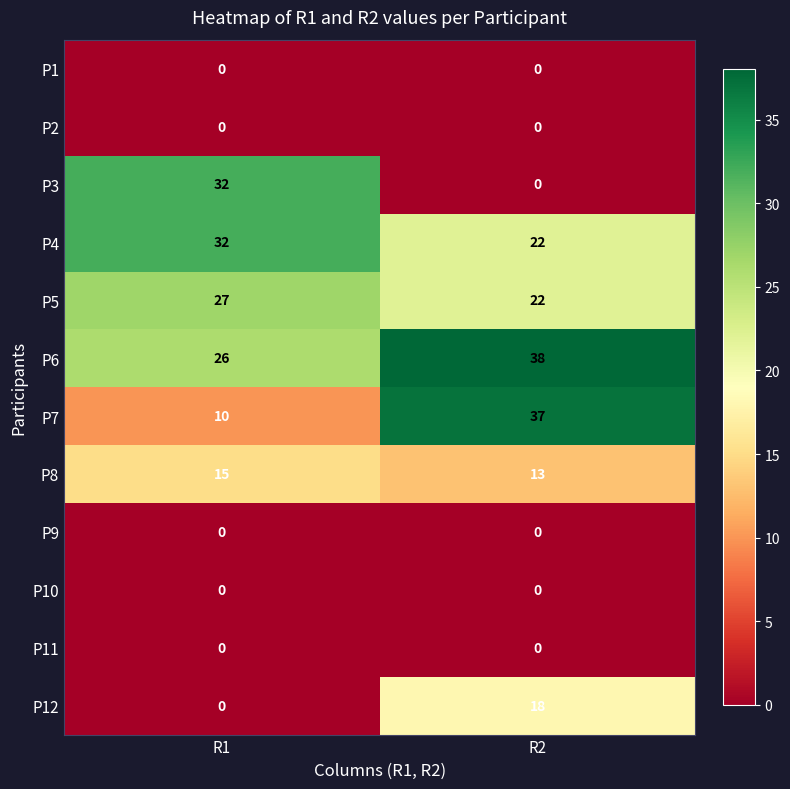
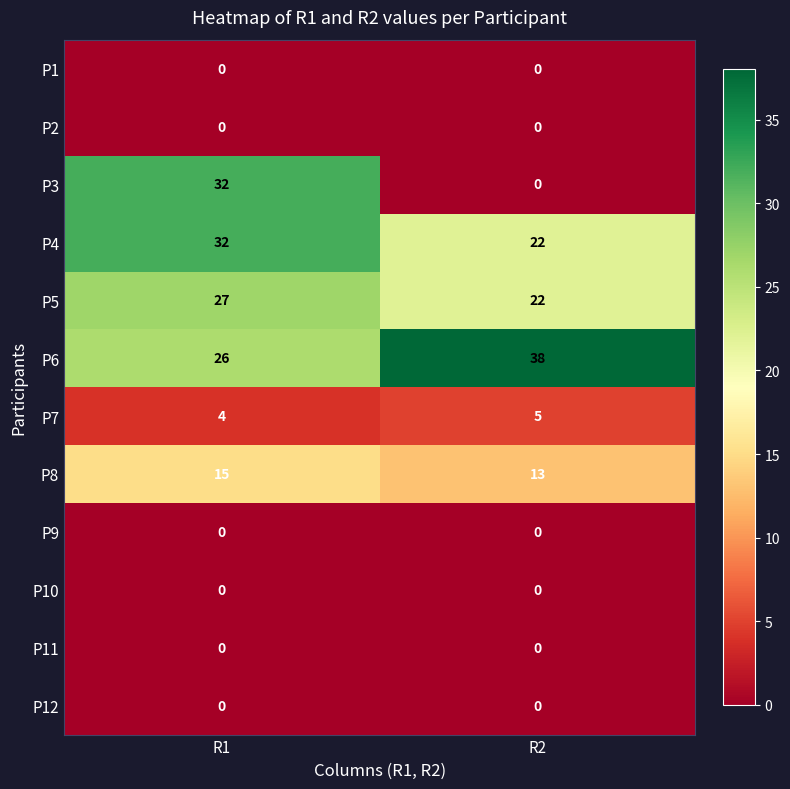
P7, R1: 10 -> 4
P7, R2: 37 -> 5
P12, R2: 18 -> 0
